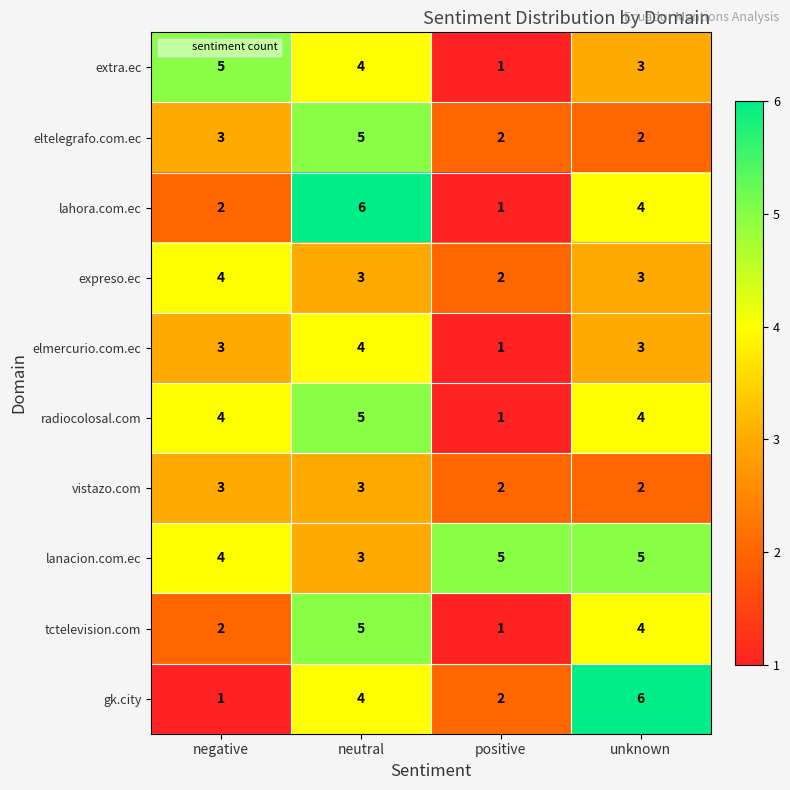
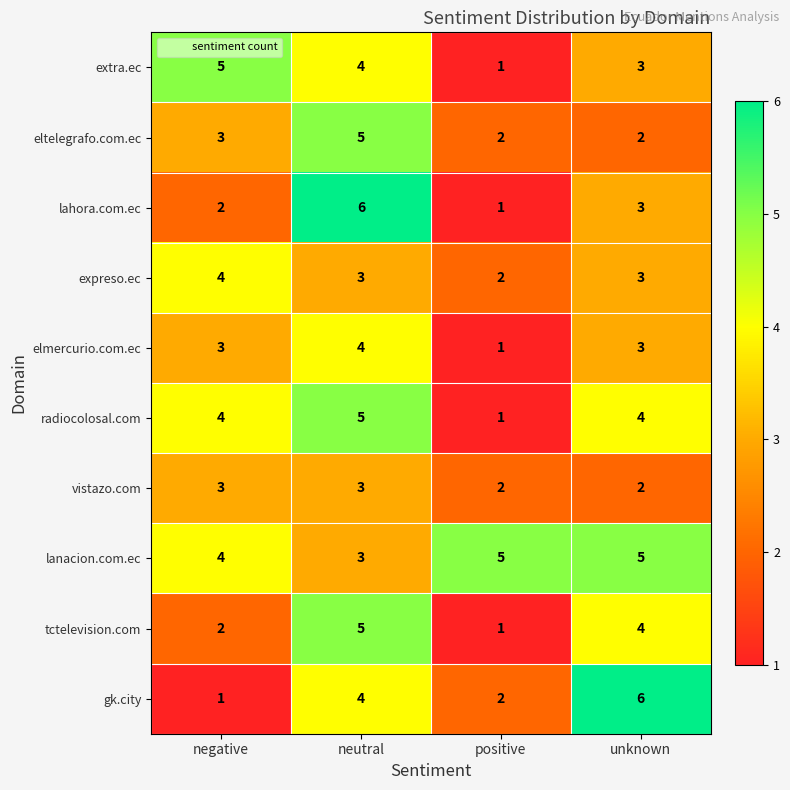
lahora.com.ec, unknown: 4 -> 3
